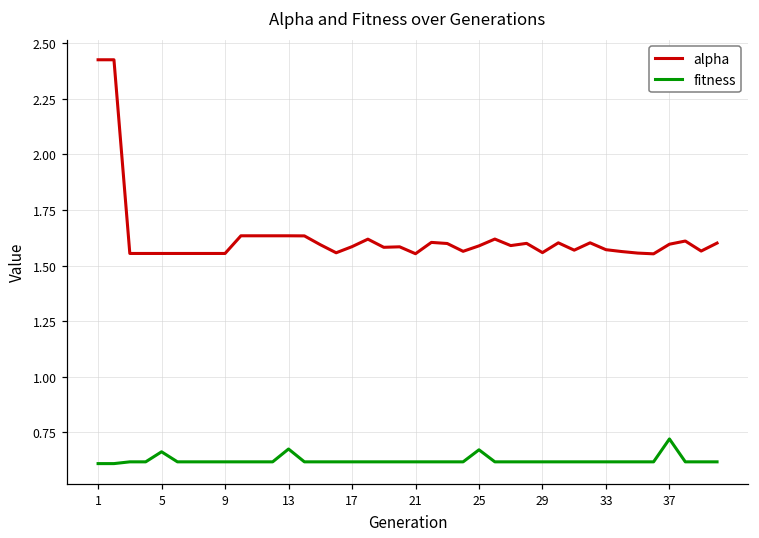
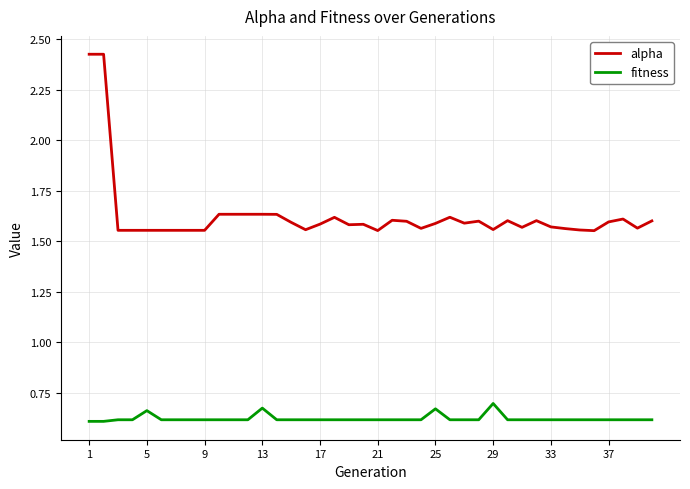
fitness, 29: 0.62 -> 0.70
fitness, 37: 0.72 -> 0.62
